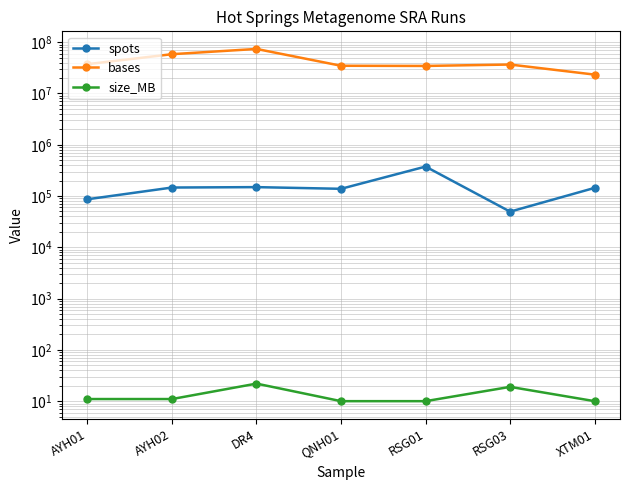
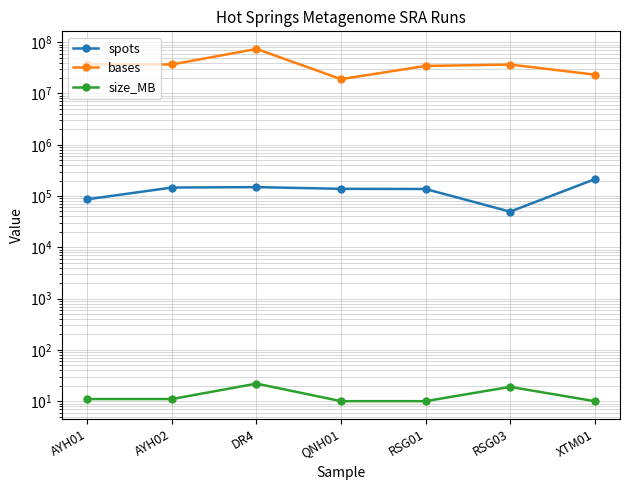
bases, AYH02: 60000000 -> 40000000
bases, QNH01: 30000000 -> 19000000
spots, RSG01: 400000 -> 140000
spots, XTM01: 140000 -> 210000
